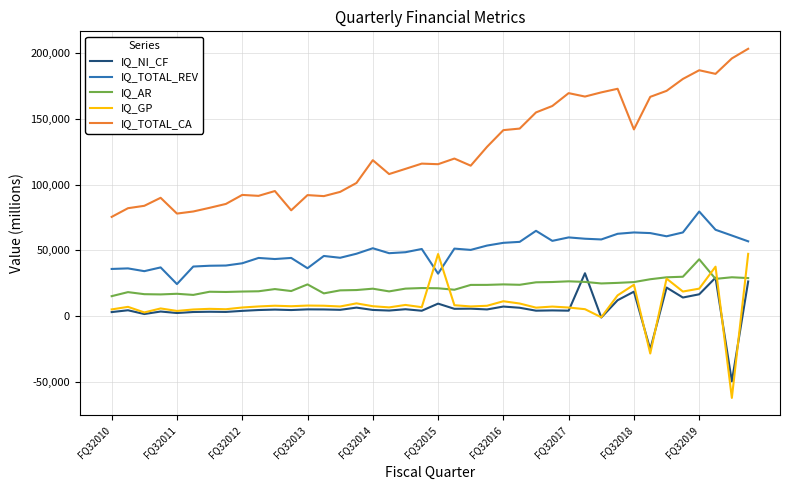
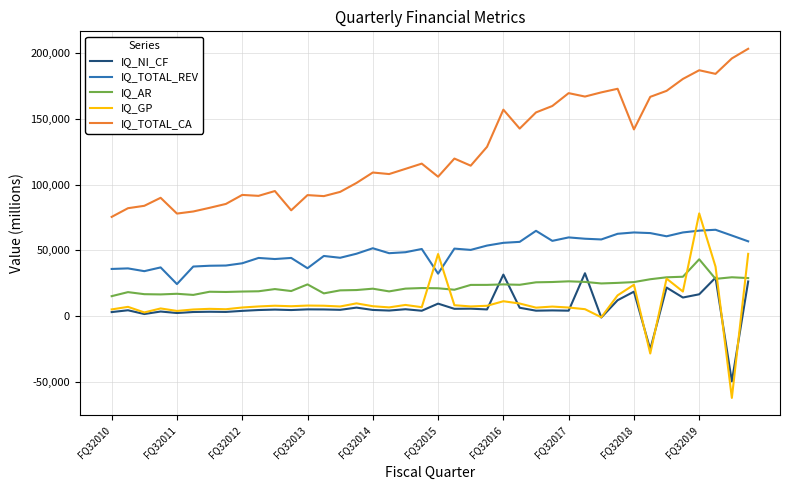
IQ_TOTAL_CA, FQ32014: 119,000 -> 109,000
IQ_TOTAL_CA, FQ32015: 116,000 -> 106,000
IQ_NI_CF, FQ32016: 7,000 -> 32,000
IQ_TOTAL_CA, FQ32016: 141,000 -> 157,000
IQ_TOTAL_REV, FQ32019: 80,000 -> 65,000
IQ_GP, FQ32019: 21,000 -> 78,000
